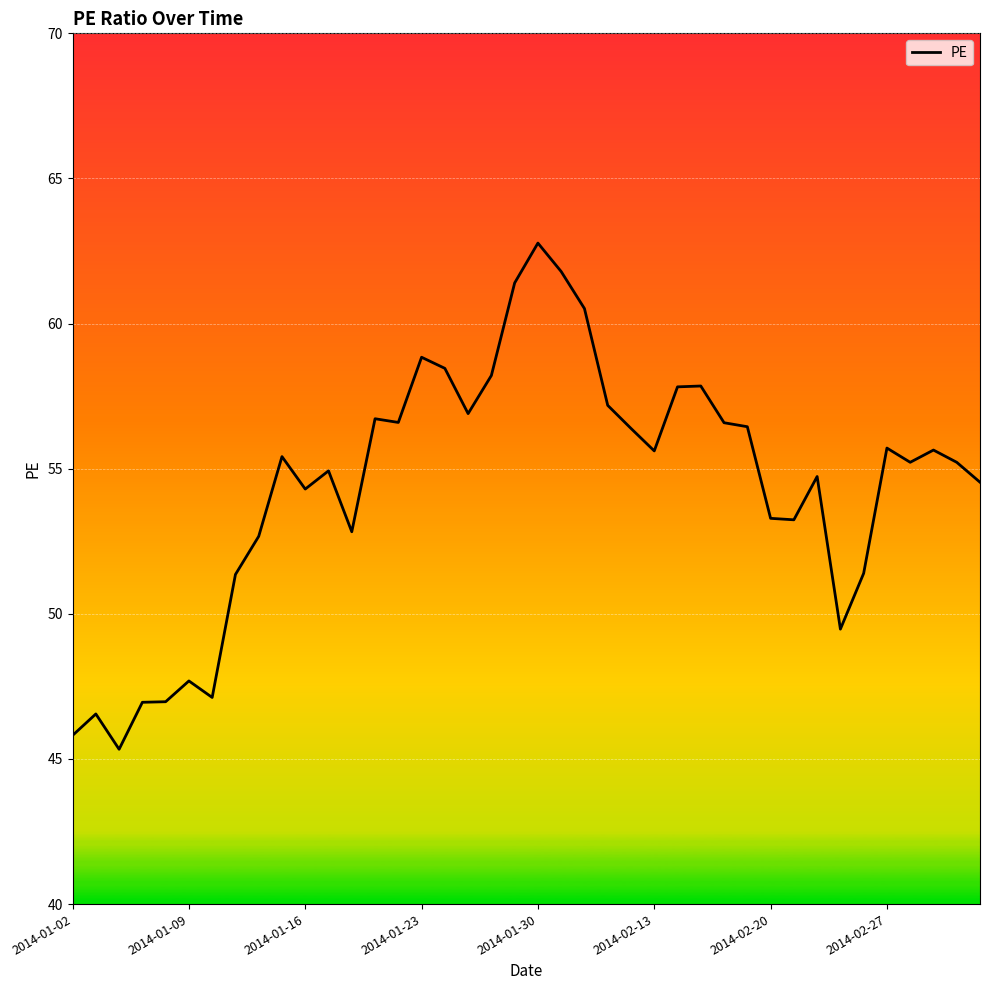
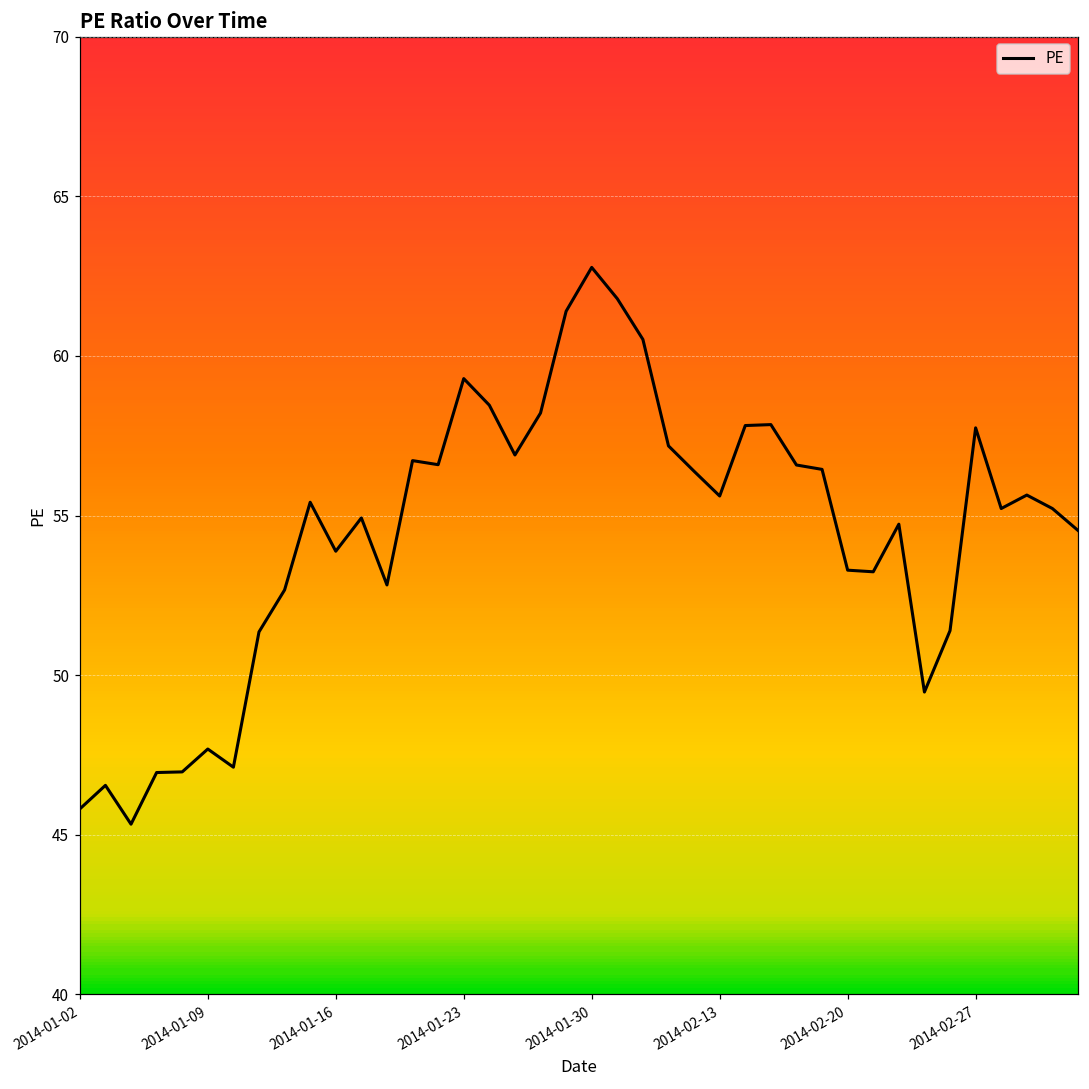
2014-01-16: 54.3 -> 53.9
2014-01-23: 58.8 -> 59.3
2014-02-27: 55.7 -> 57.7
